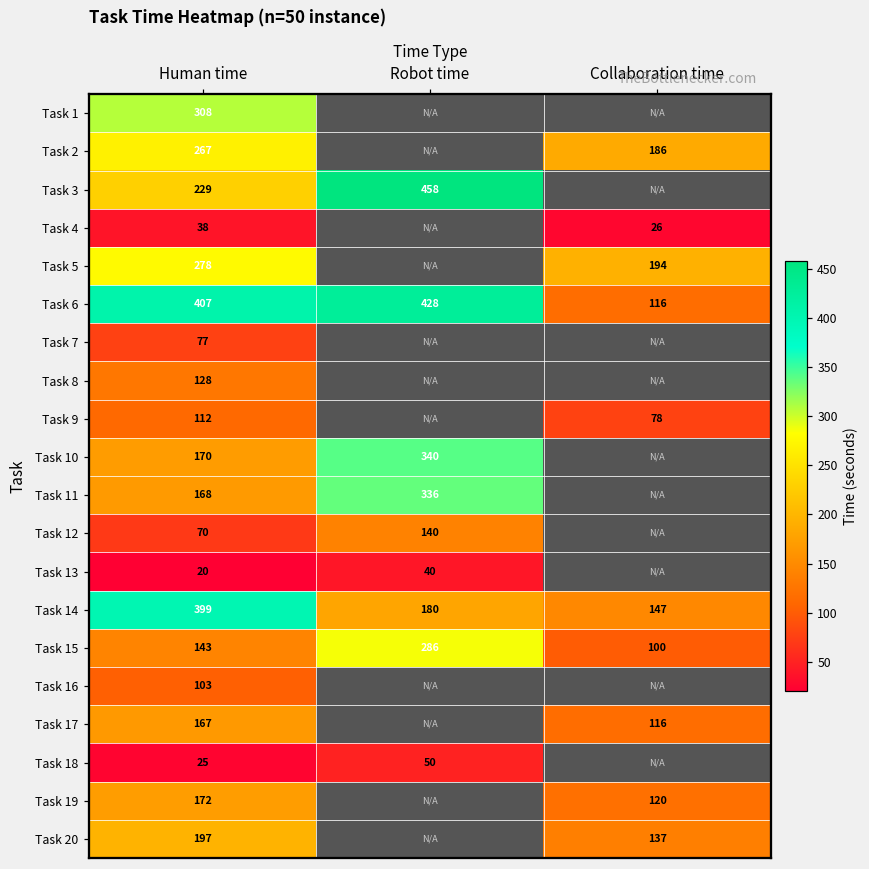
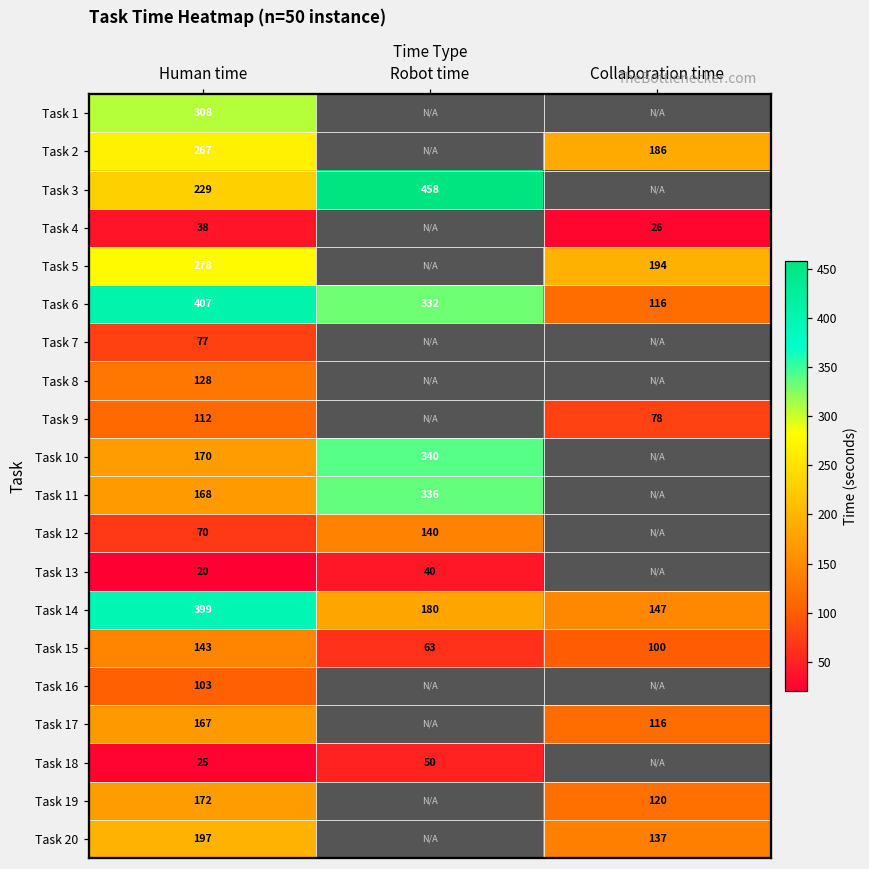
Task 6, Robot time: 428 -> 332
Task 15, Robot time: 286 -> 63
